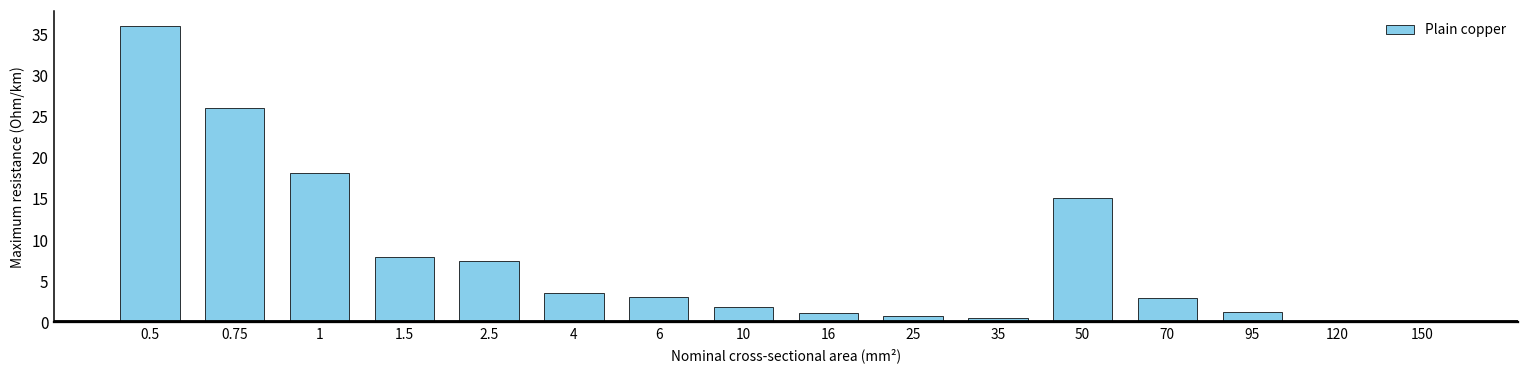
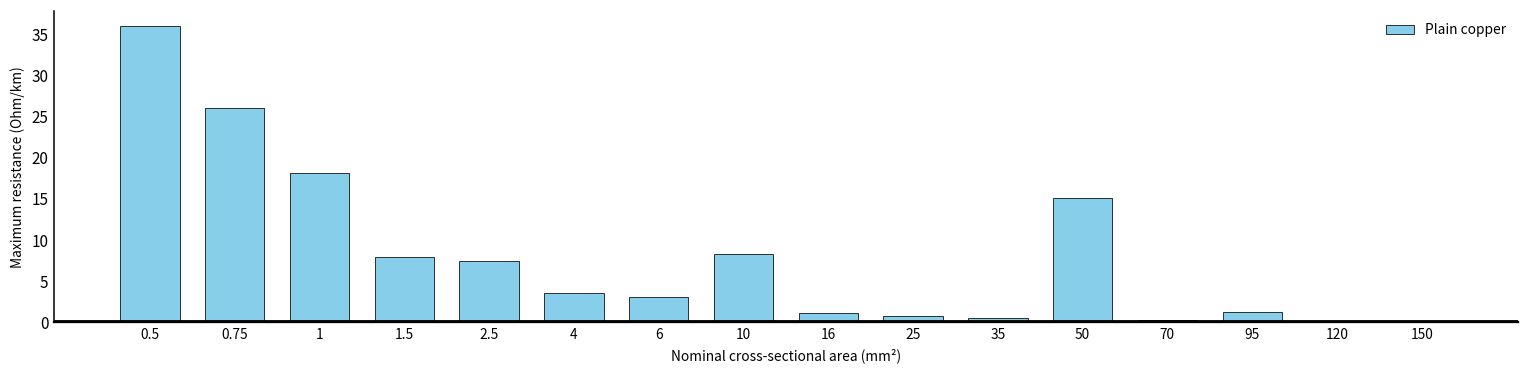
10: 2 -> 8
70: 3 -> 0
